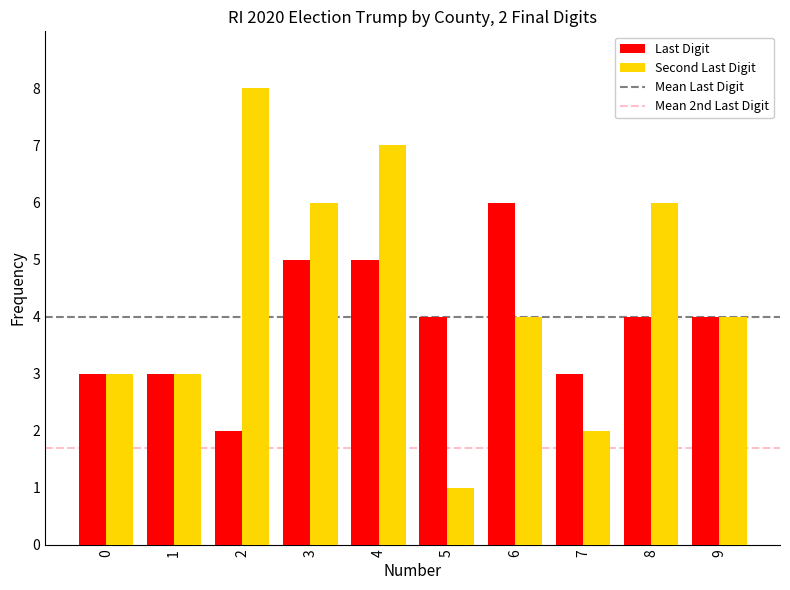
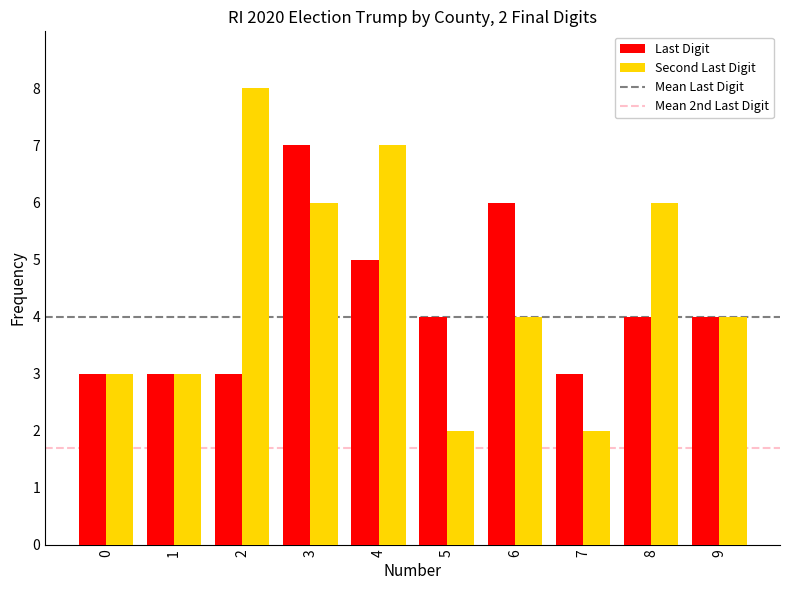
Last Digit, 2: 2 -> 3
Last Digit, 3: 5 -> 7
Second Last Digit, 5: 1 -> 2
